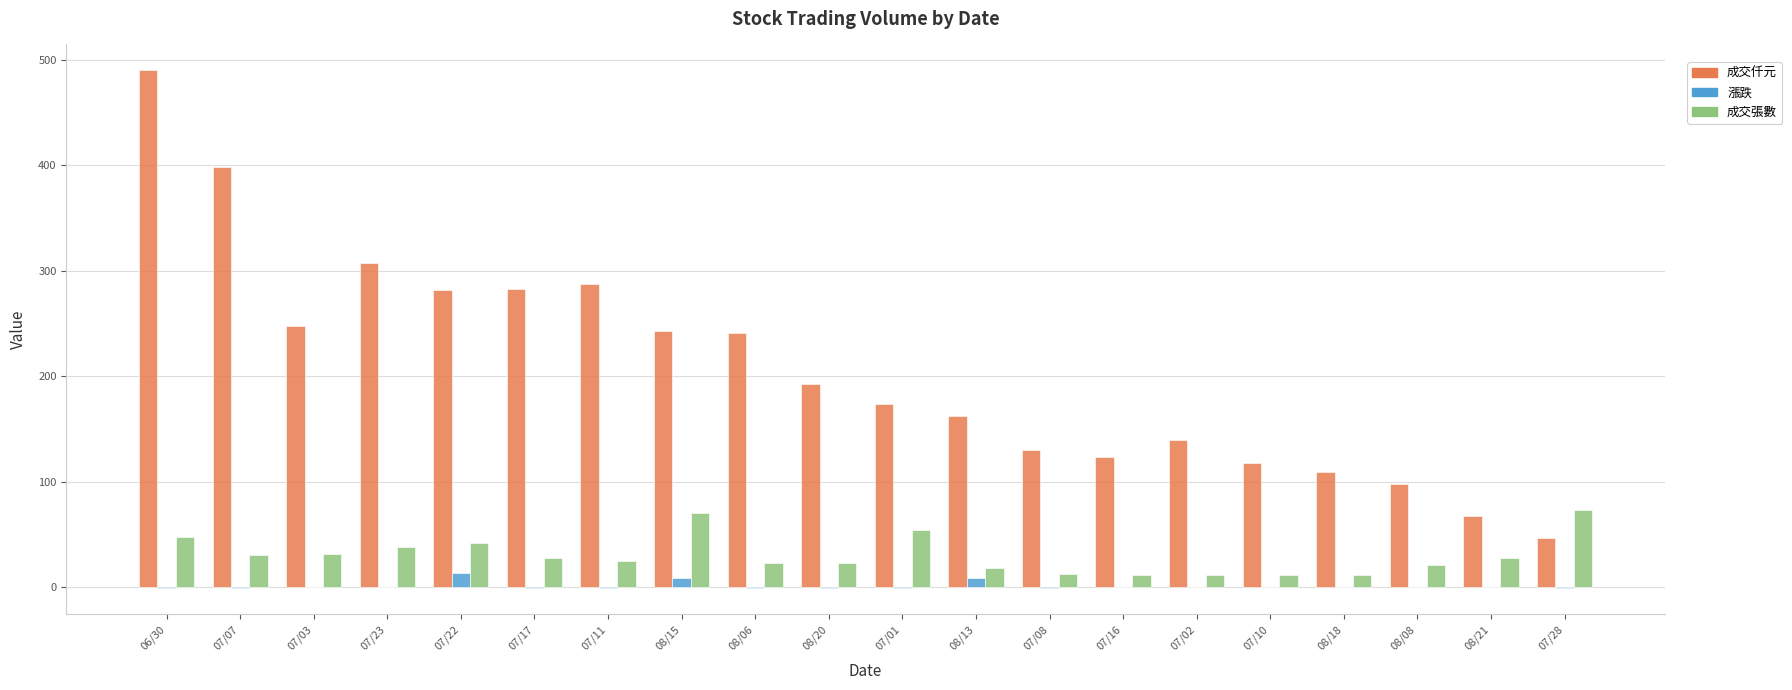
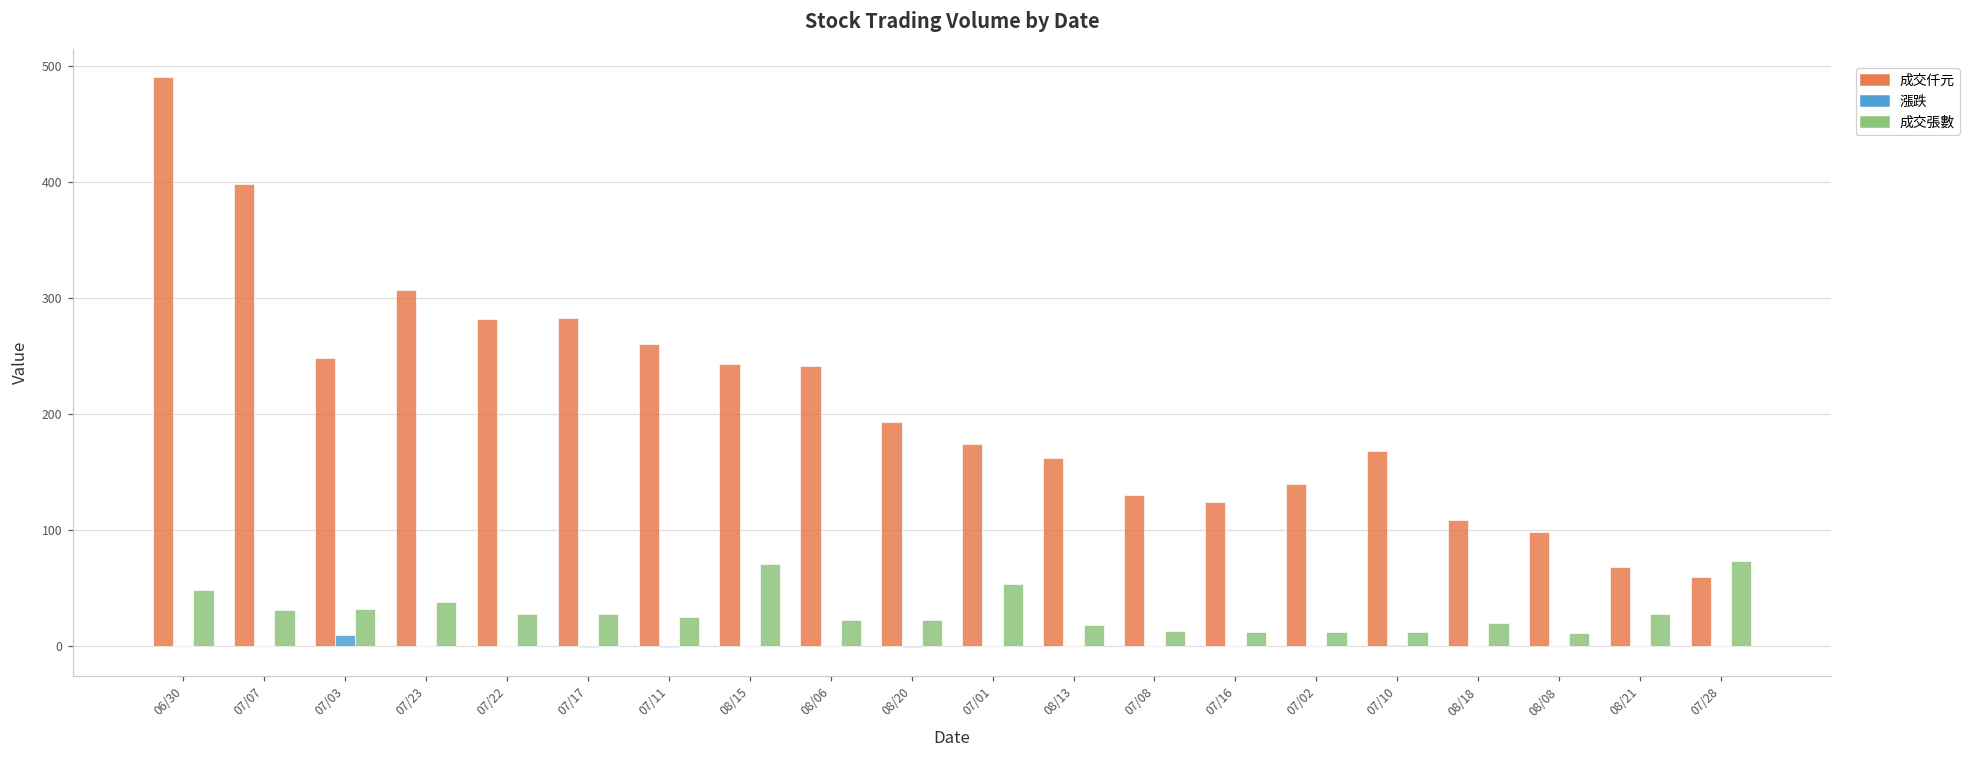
漲跌, 07/03: 0 -> 10
漲跌, 07/22: 14 -> 0
成交張數, 07/22: 42 -> 28
成交仟元, 07/11: 288 -> 260
漲跌, 08/15: 9 -> 0
漲跌, 08/13: 9 -> 0
成交仟元, 07/10: 118 -> 168
成交張數, 08/18: 12 -> 20
成交張數, 08/08: 21 -> 11
成交仟元, 07/28: 47 -> 60
